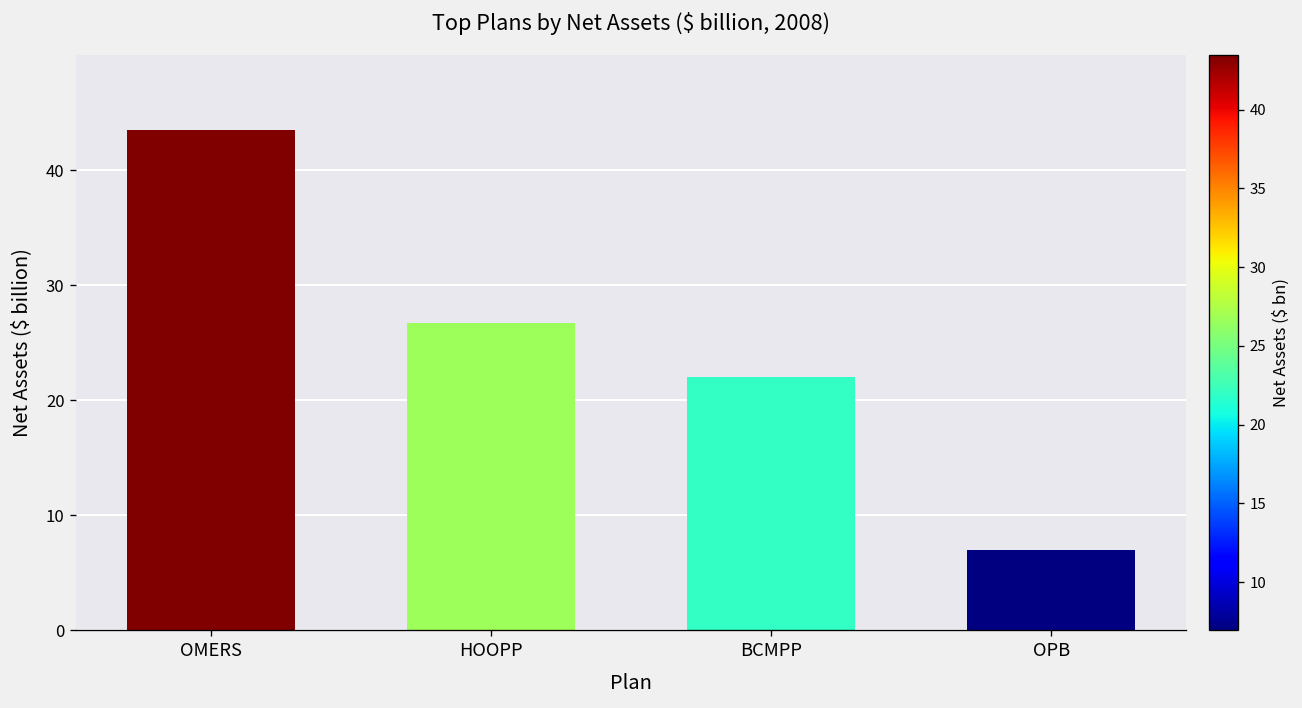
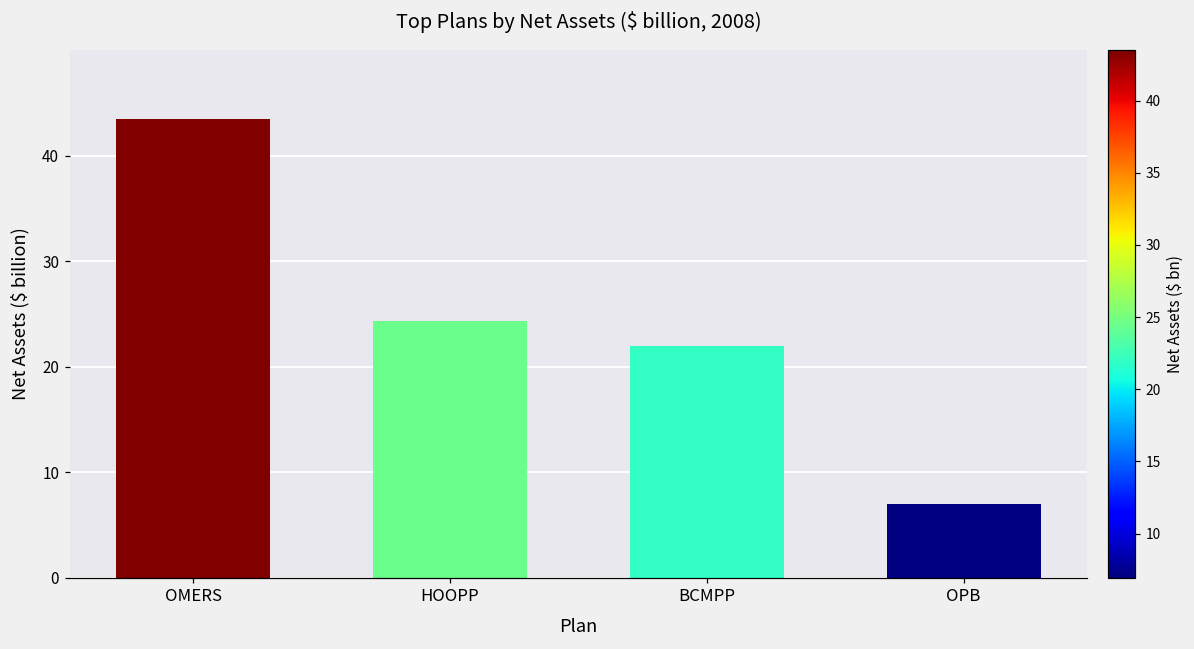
HOOPP: 27 -> 24
